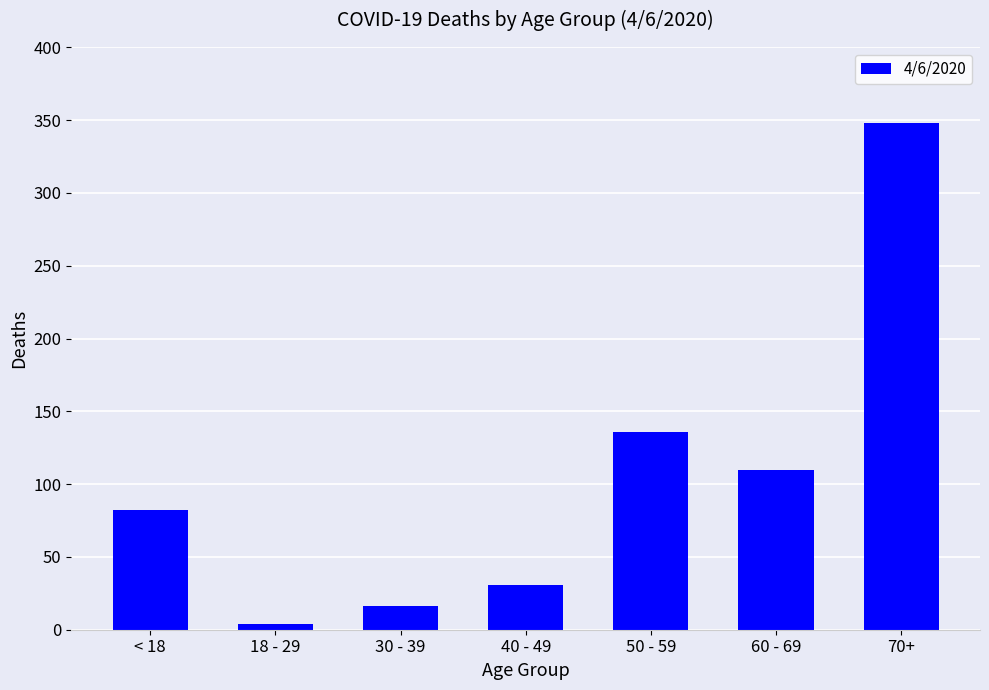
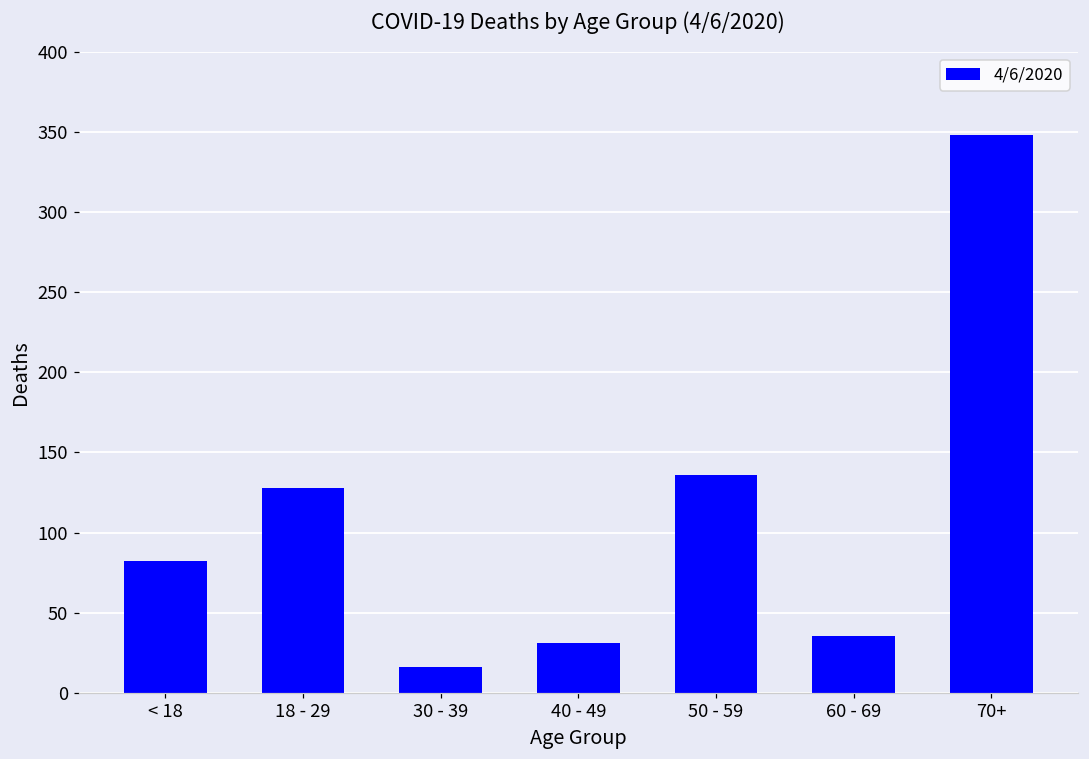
18 - 29: 4 -> 128
60 - 69: 110 -> 36
